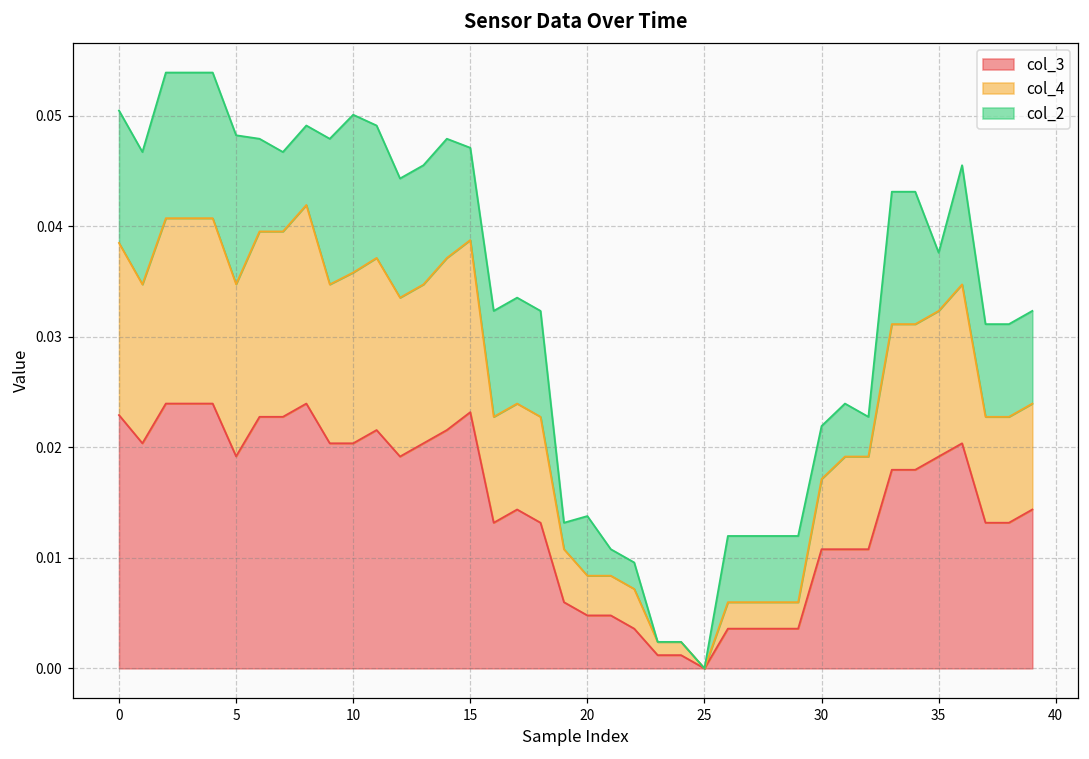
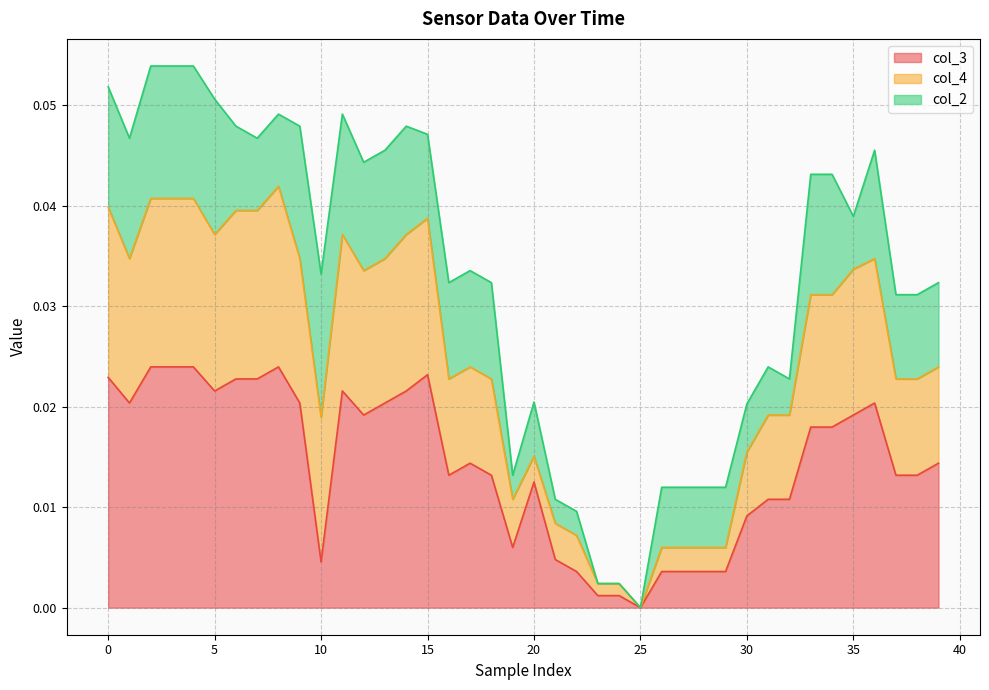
col_4, 0: 0.0156 -> 0.0169
col_3, 5: 0.0192 -> 0.0216
col_3, 10: 0.0204 -> 0.0045
col_4, 10: 0.0154 -> 0.0144
col_3, 20: 0.0048 -> 0.0125
col_4, 20: 0.0036 -> 0.0026
col_3, 30: 0.0108 -> 0.0091
col_4, 35: 0.0132 -> 0.0145
